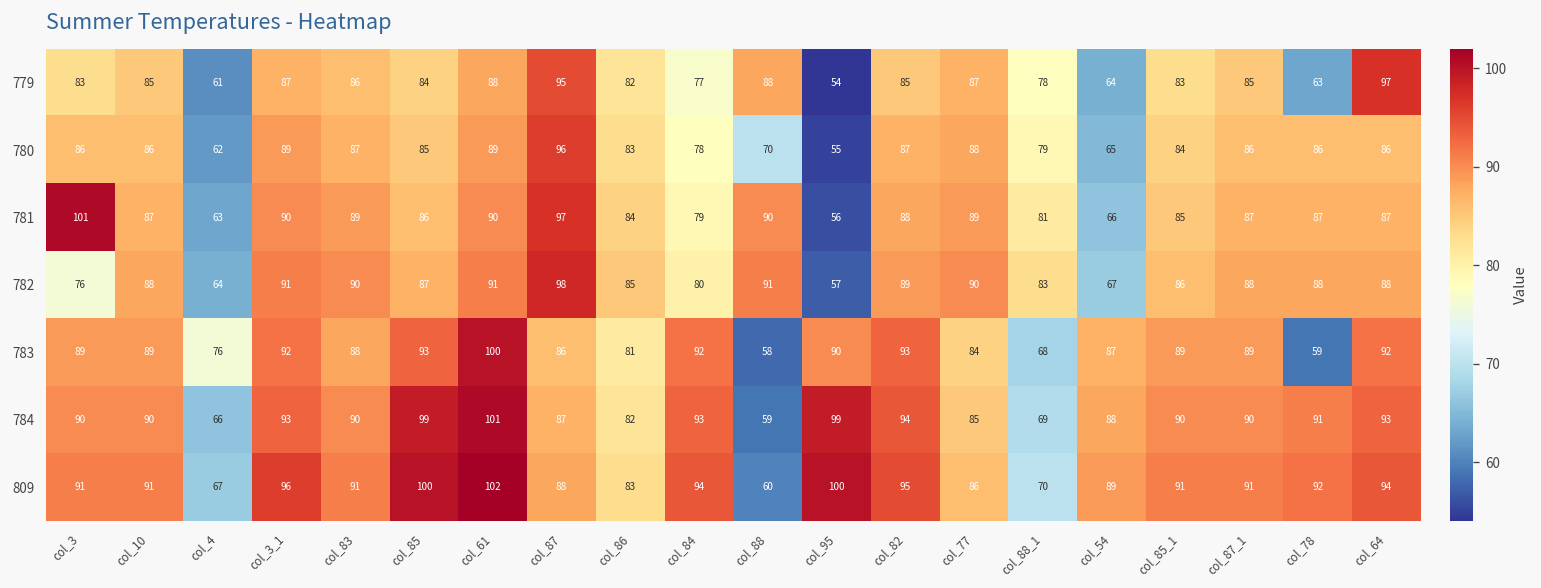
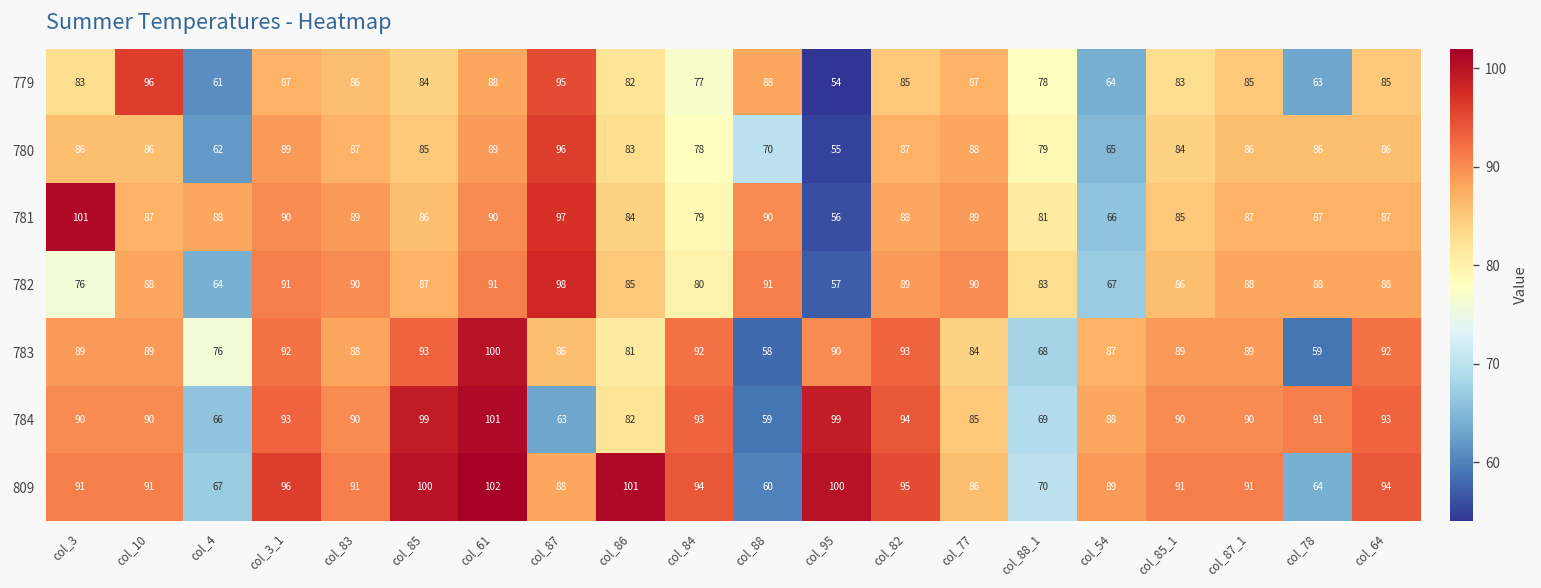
779, col_10: 85 -> 96
779, col_64: 97 -> 85
781, col_4: 63 -> 88
784, col_87: 87 -> 63
809, col_86: 83 -> 101
809, col_78: 92 -> 64
